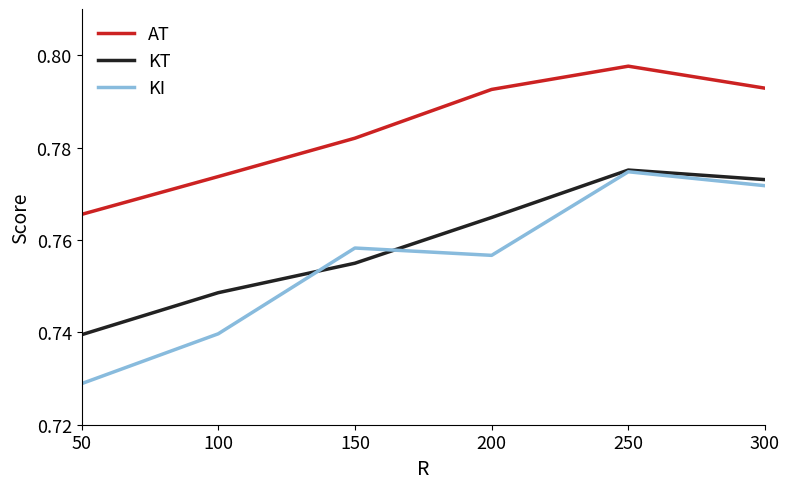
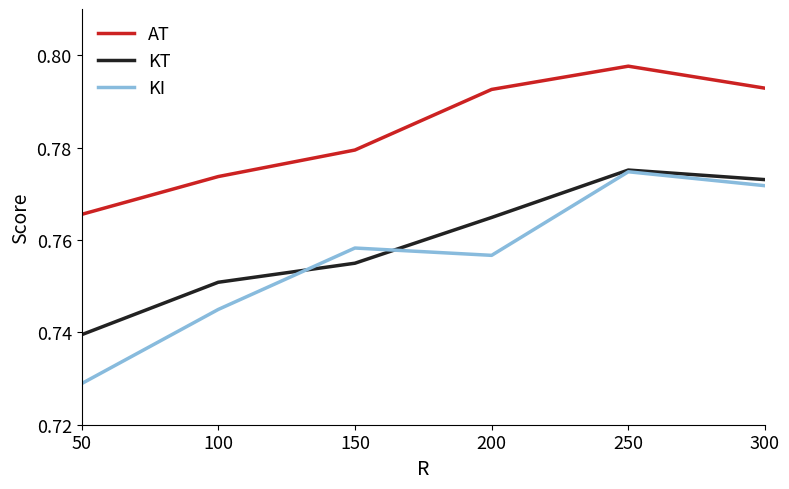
KT, 100: 0.749 -> 0.751
KI, 100: 0.740 -> 0.745
AT, 150: 0.782 -> 0.779
